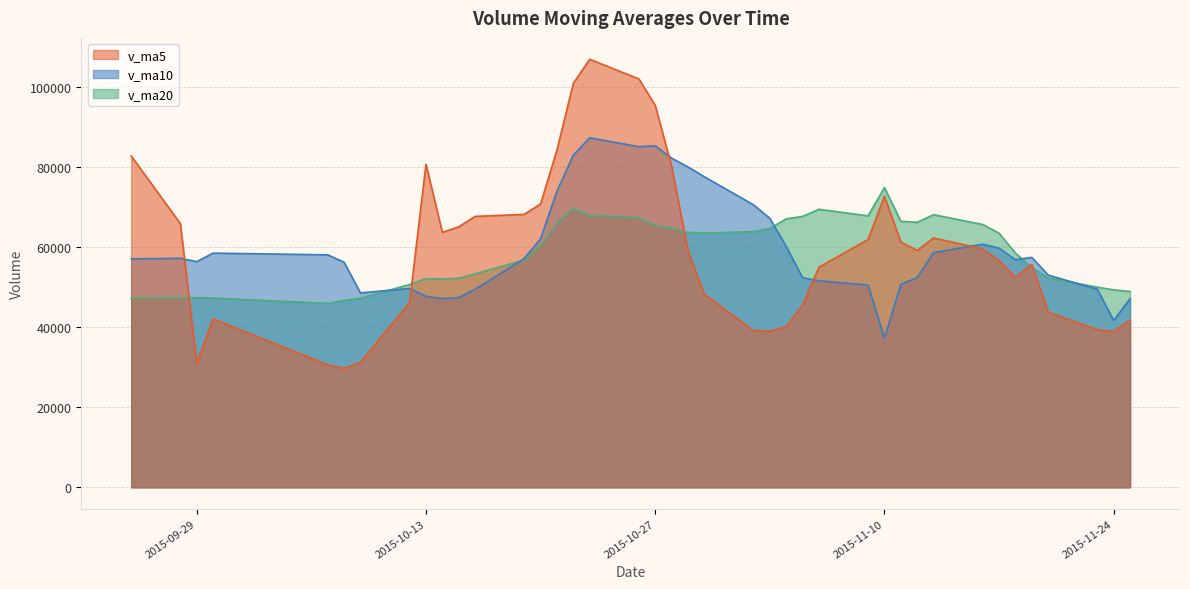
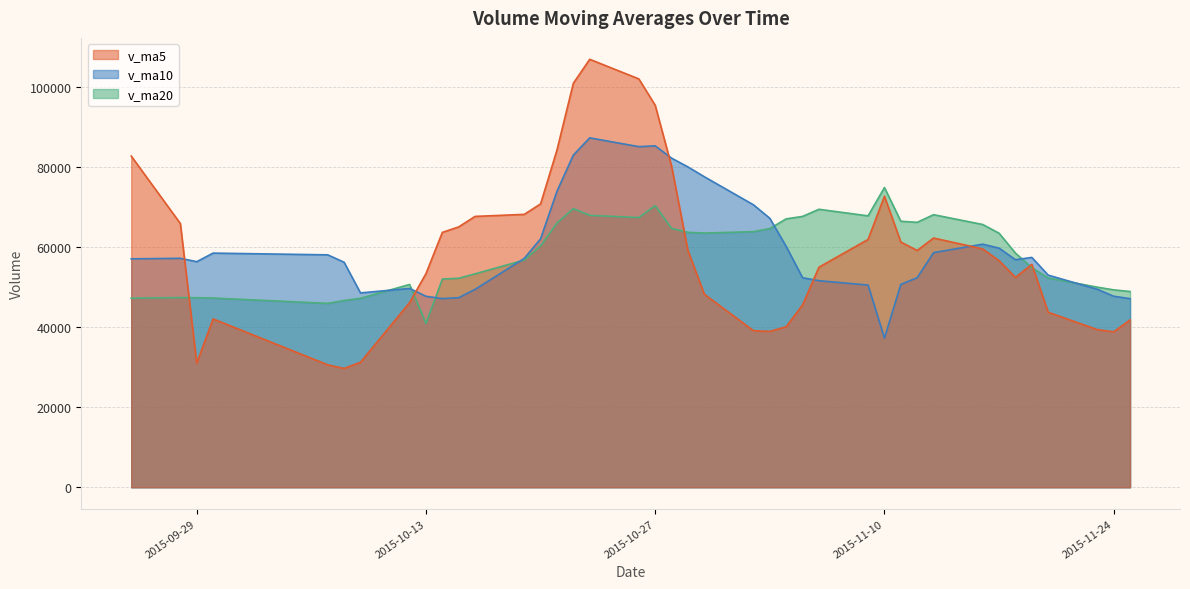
v_ma5, 2015-10-13: 81000 -> 53000
v_ma20, 2015-10-13: 52000 -> 41000
v_ma20, 2015-10-27: 65000 -> 70000
v_ma10, 2015-11-24: 42000 -> 48000
